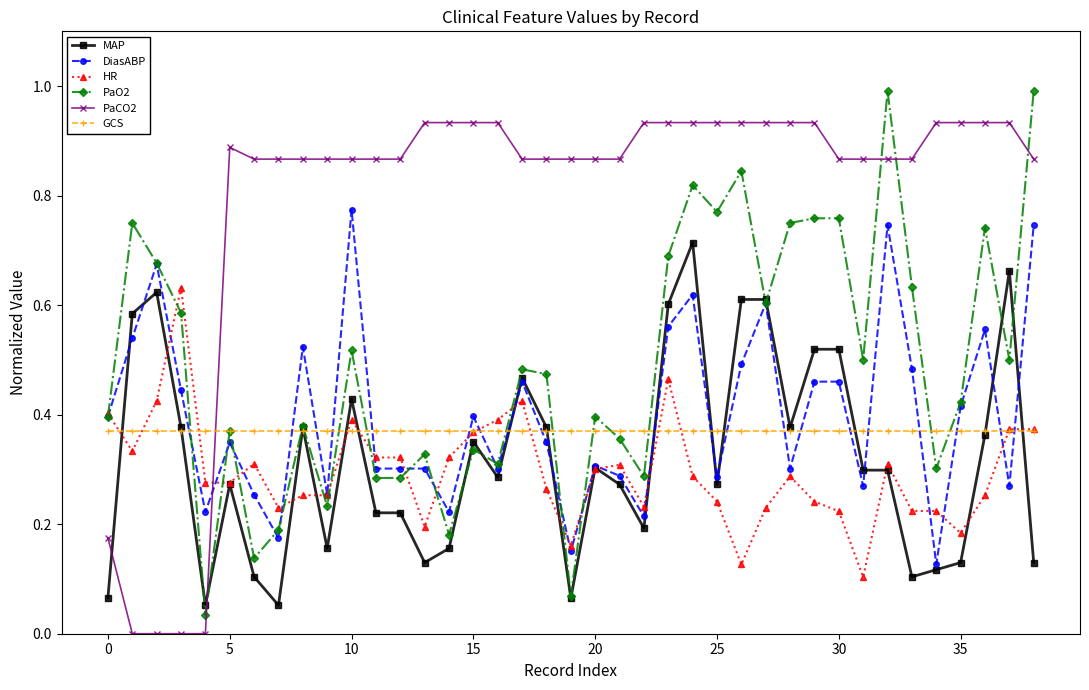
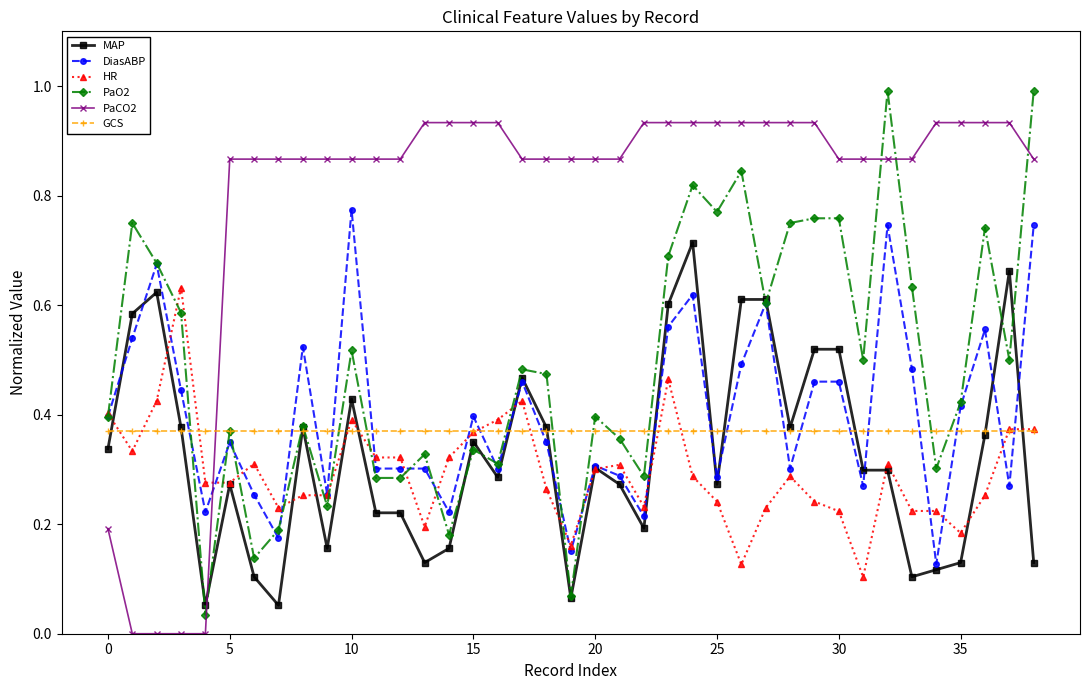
MAP, 0: 0.07 -> 0.34
PaCO2, 0: 0.17 -> 0.19
PaCO2, 5: 0.89 -> 0.87
